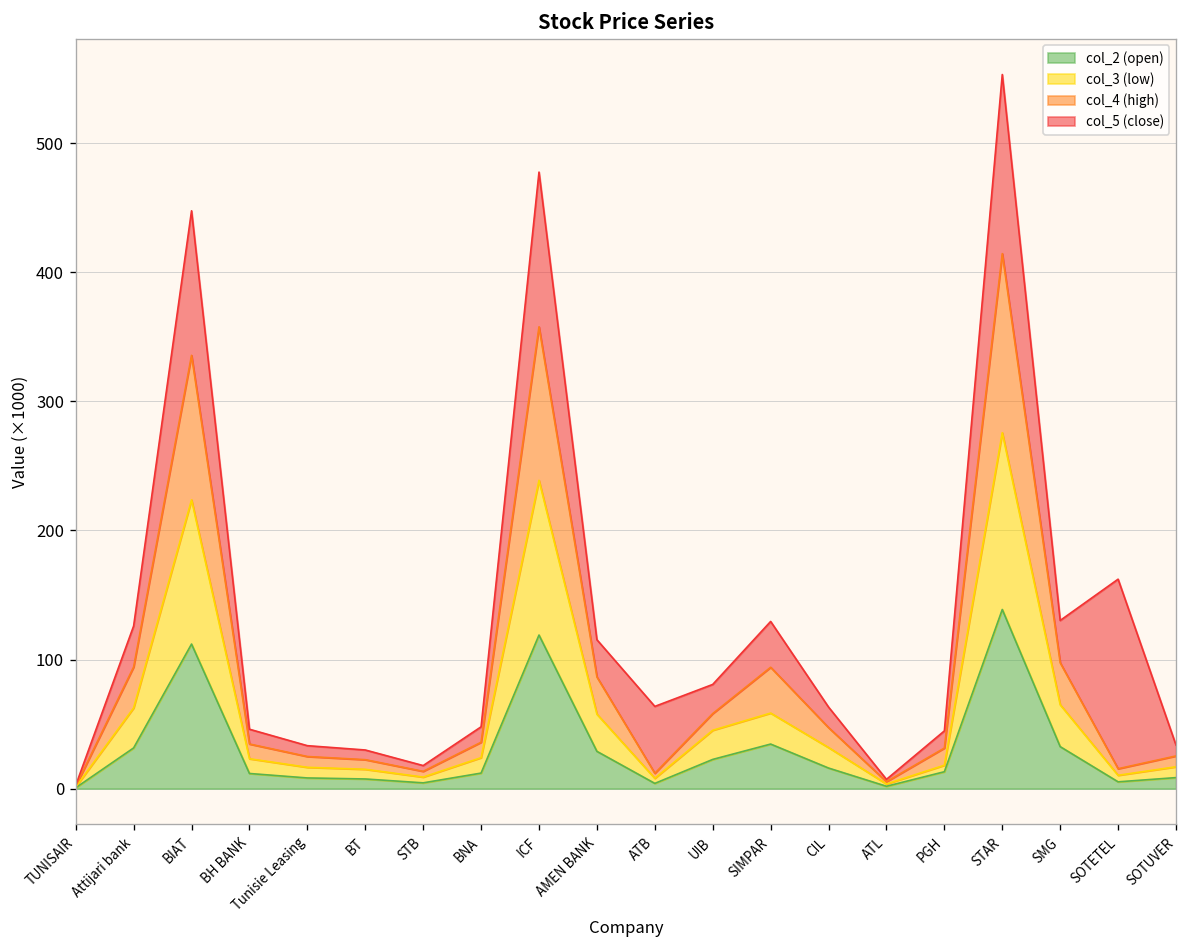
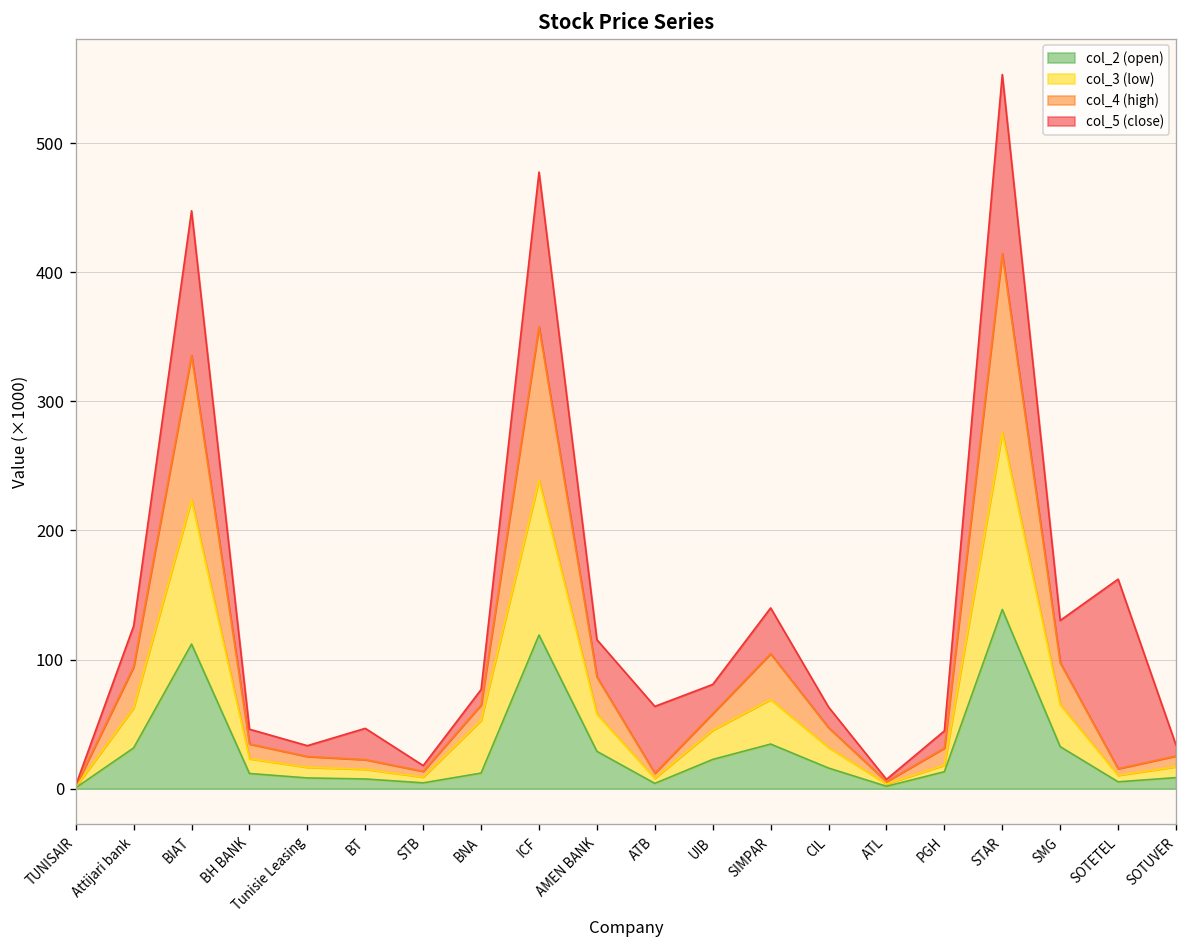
col_5 (close), BT: 8 -> 24
col_3 (low), BNA: 12 -> 41
col_3 (low), SIMPAR: 24 -> 35
